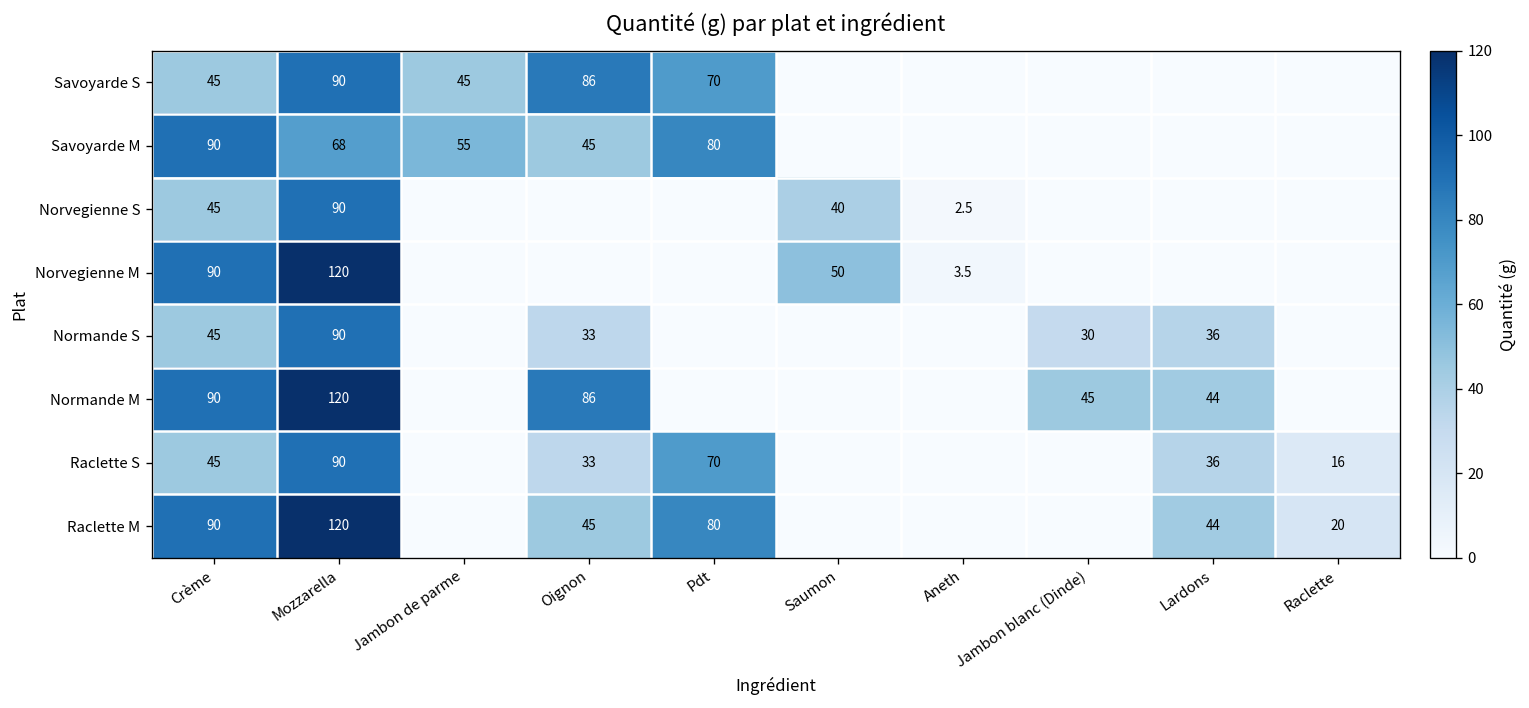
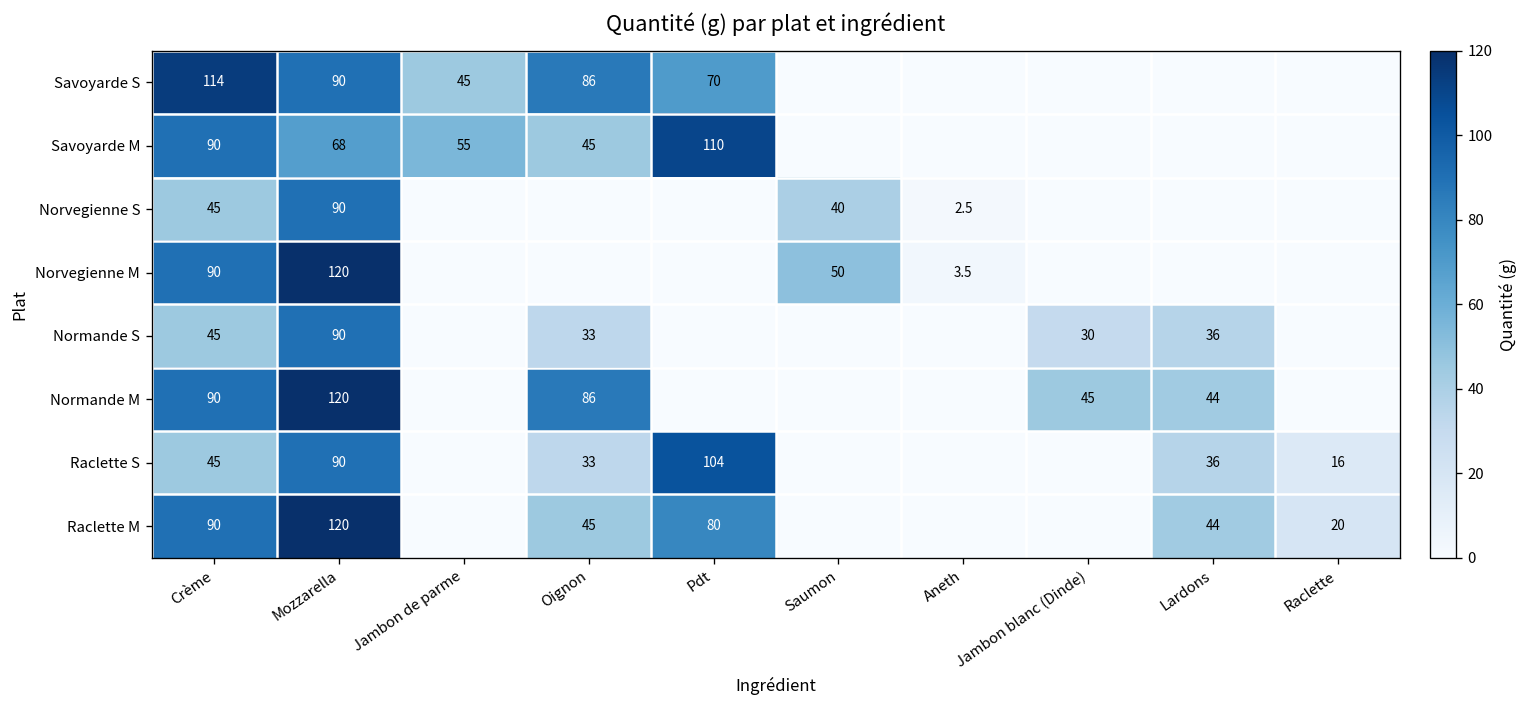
Savoyarde S, Crème: 45 -> 114
Savoyarde M, Pdt: 80 -> 110
Raclette S, Pdt: 70 -> 104
